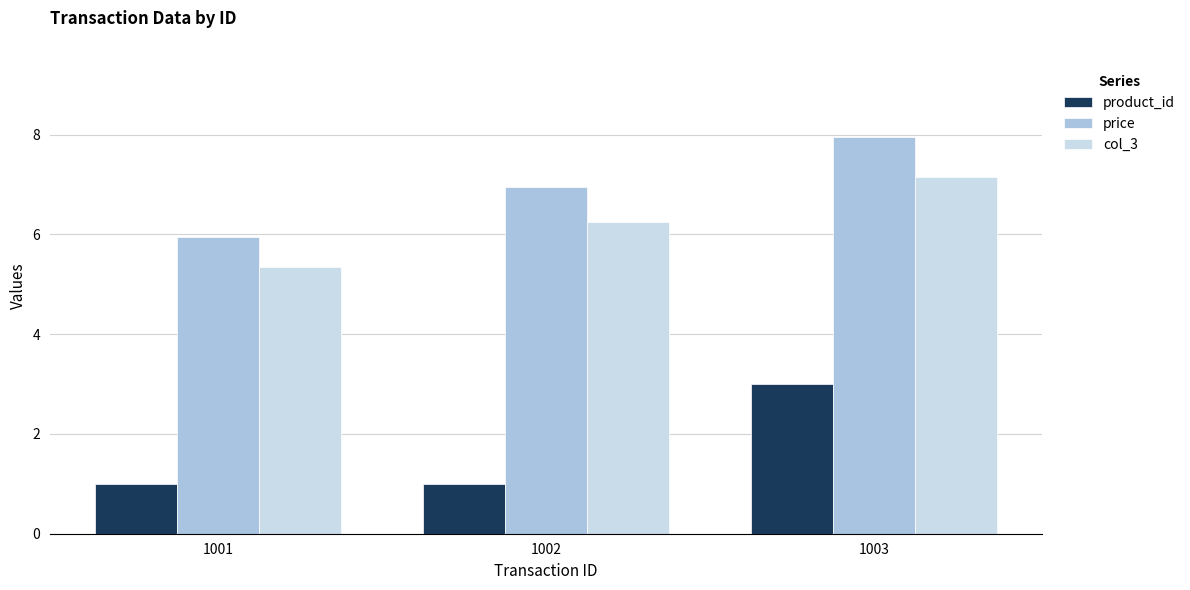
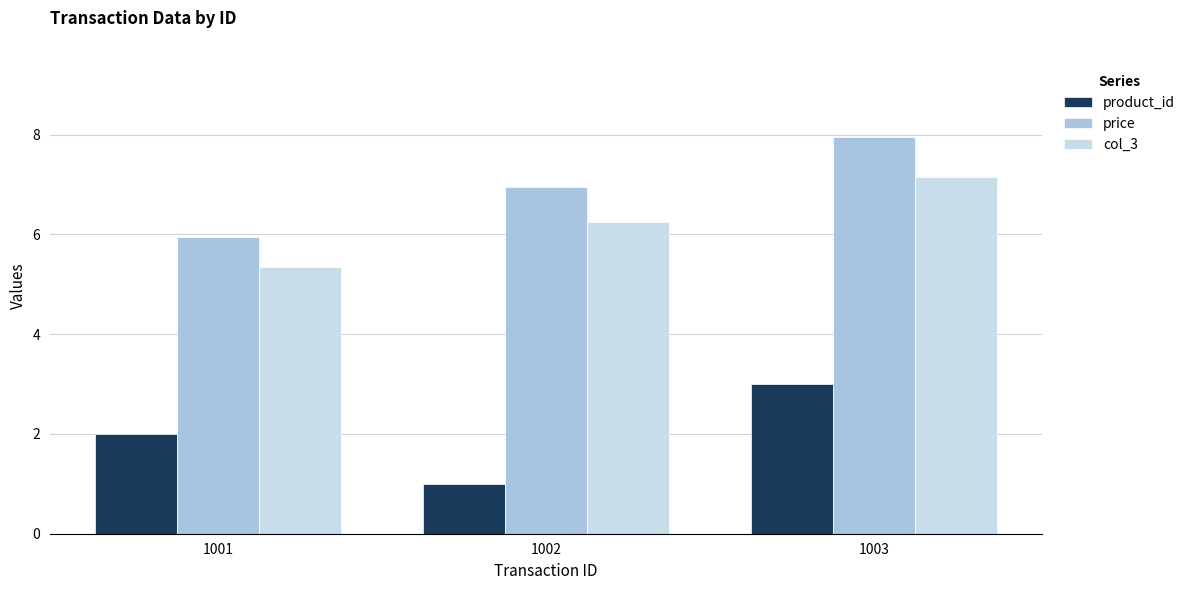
product_id, 1001: 1 -> 2
